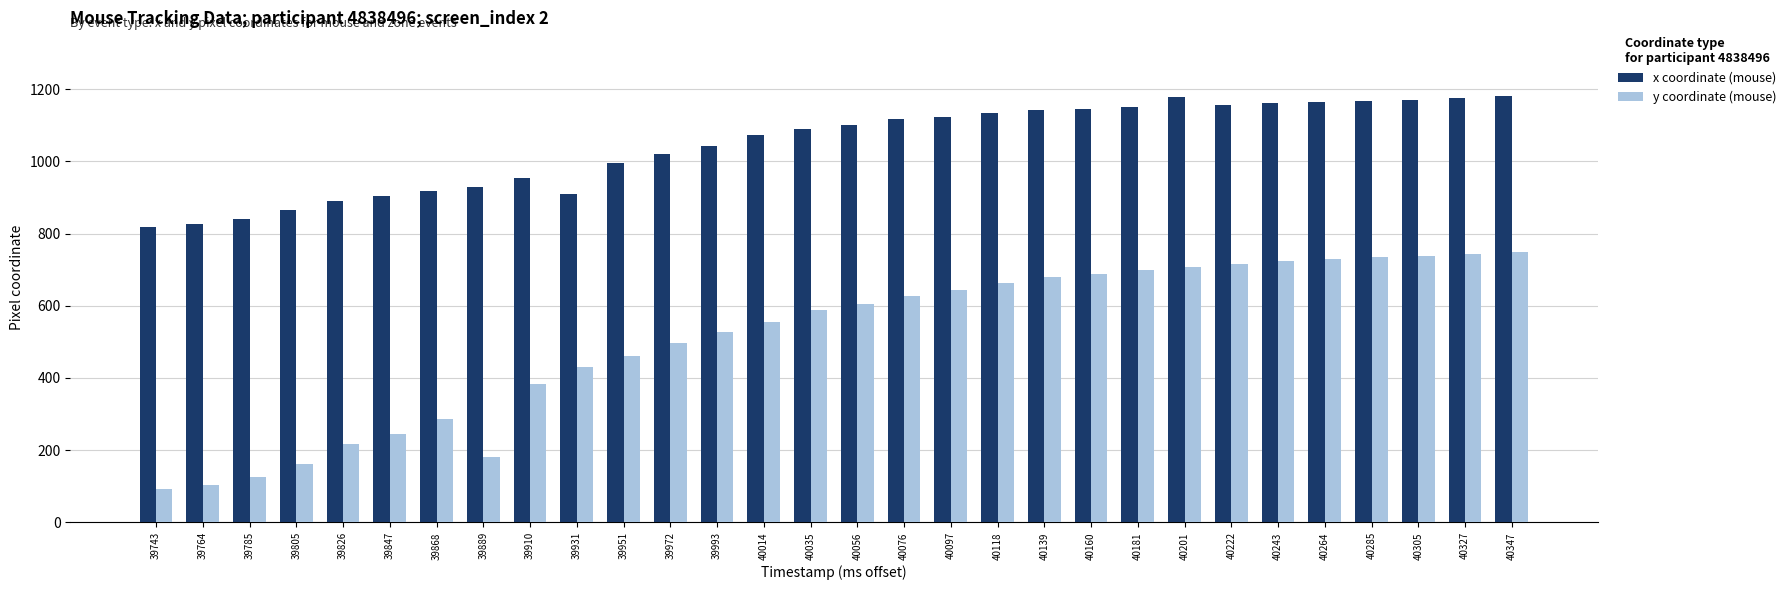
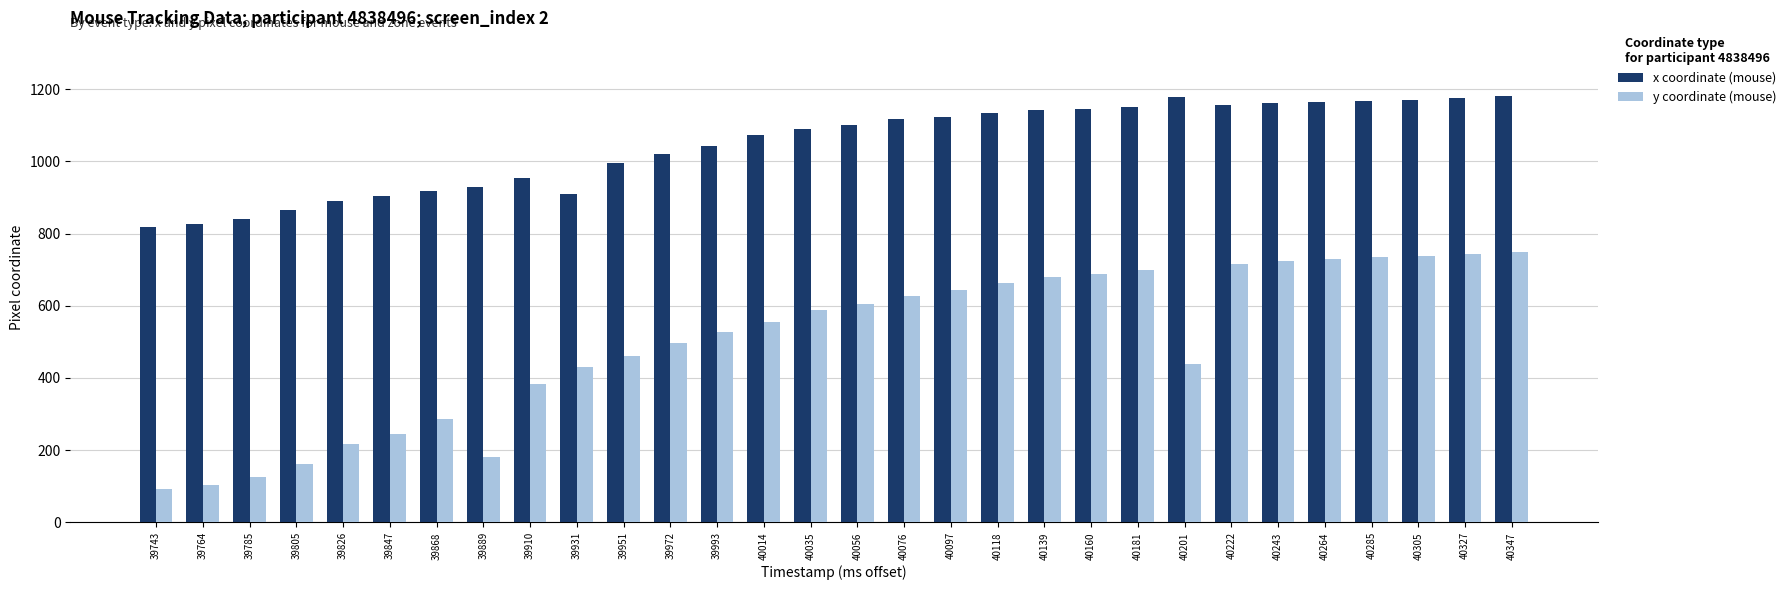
y coordinate (mouse), 40201: 710 -> 440
